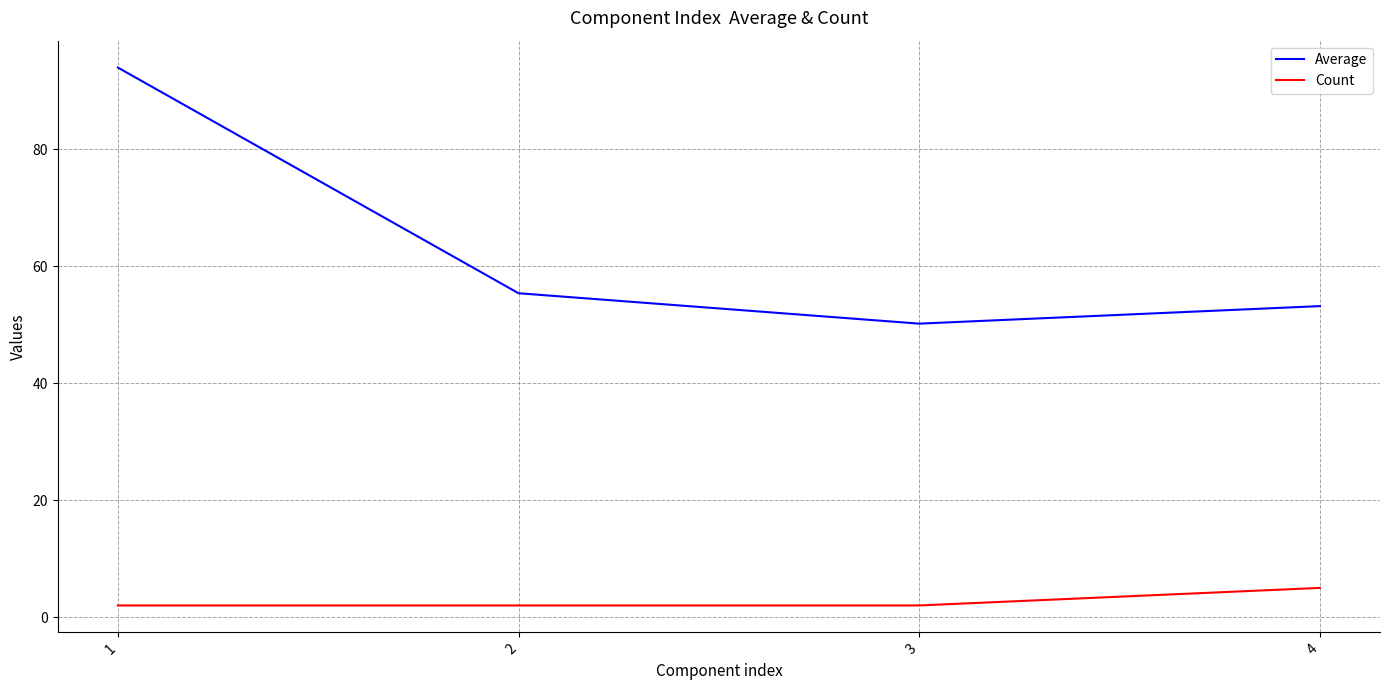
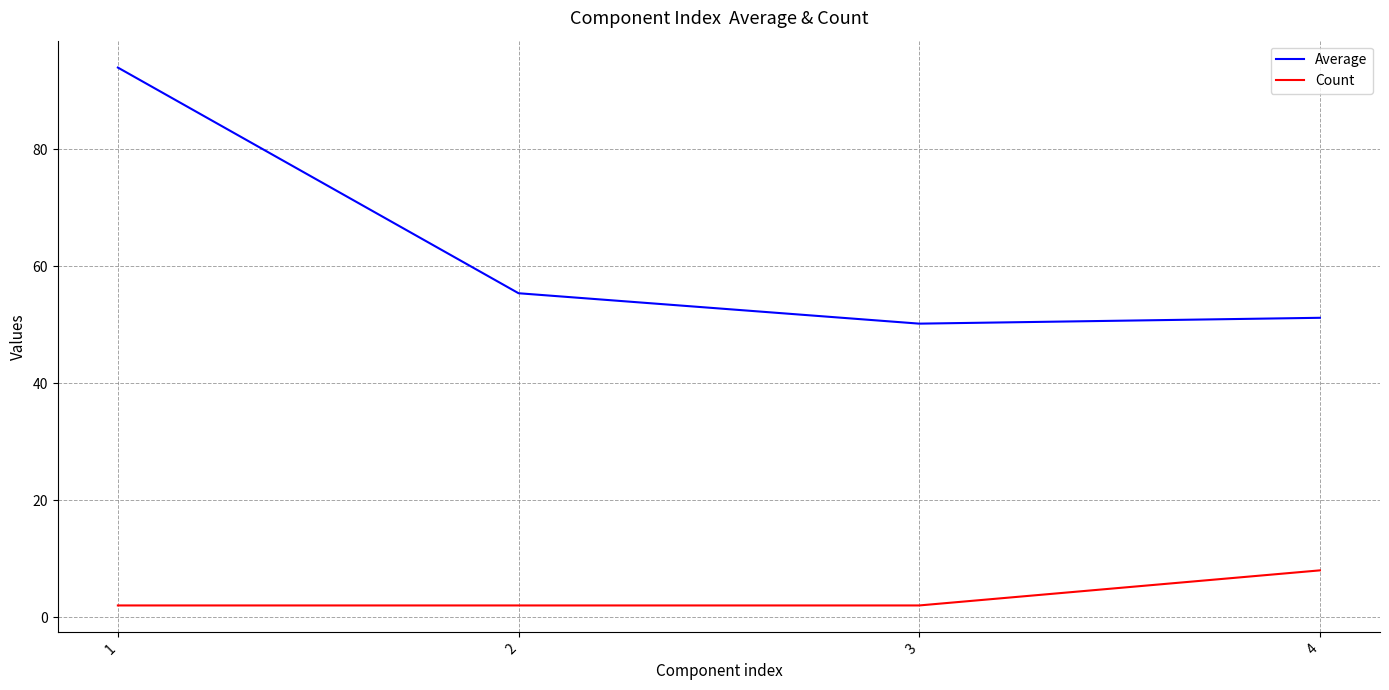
Average, 4: 53 -> 51
Count, 4: 5 -> 8
